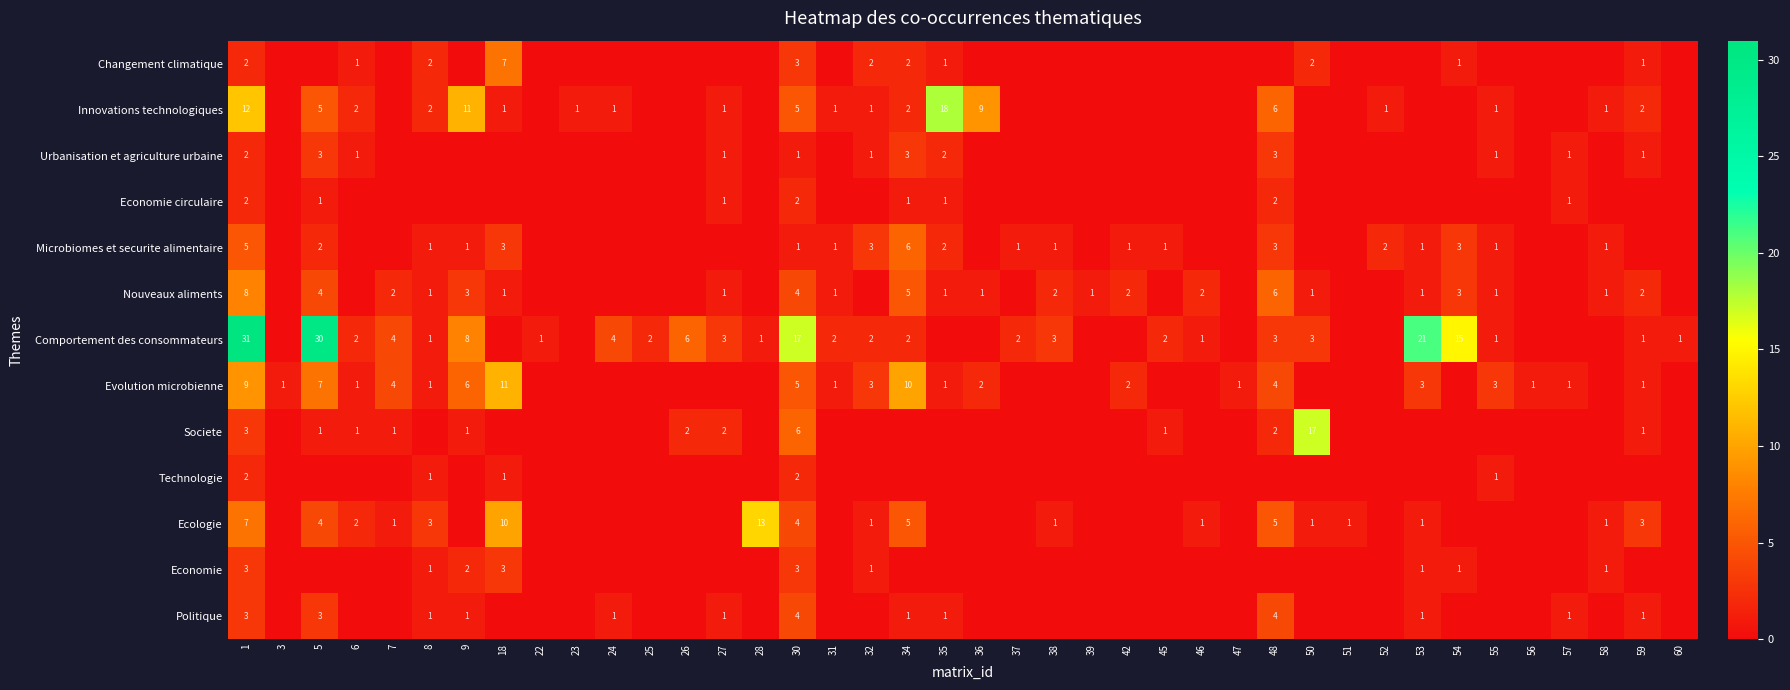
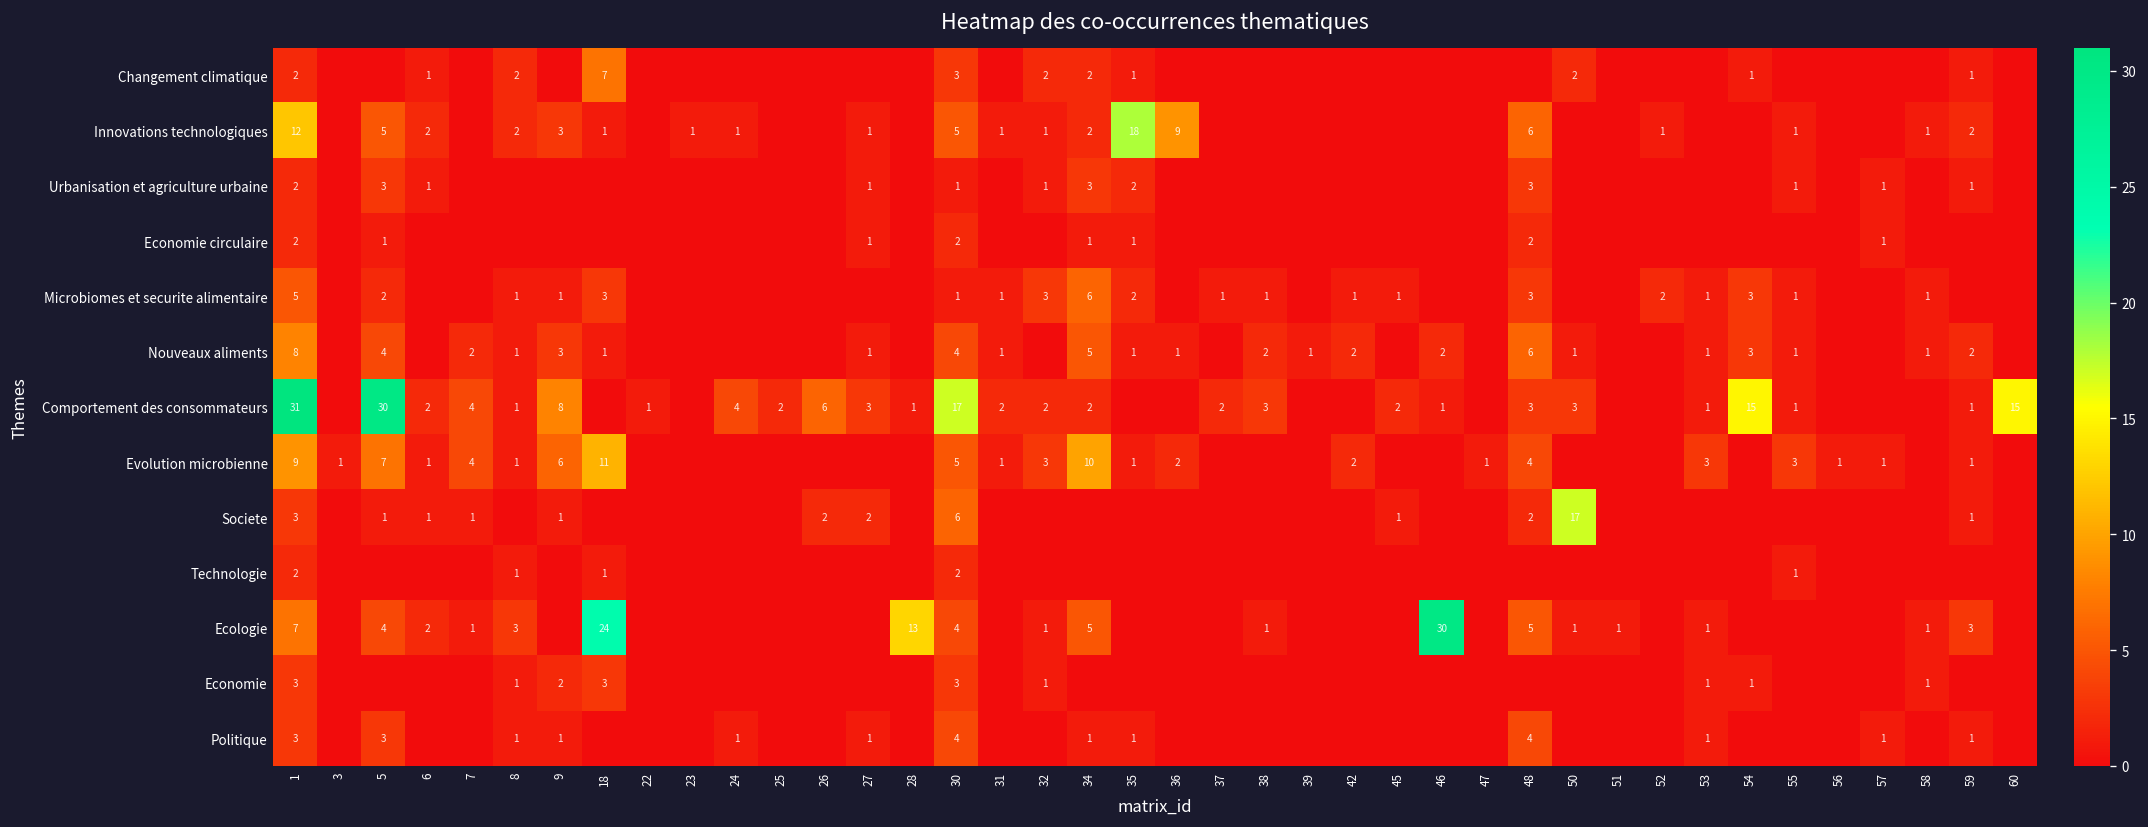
Innovations technologiques, 9: 11 -> 3
Comportement des consommateurs, 53: 21 -> 1
Comportement des consommateurs, 60: 1 -> 15
Ecologie, 18: 10 -> 24
Ecologie, 46: 1 -> 30
